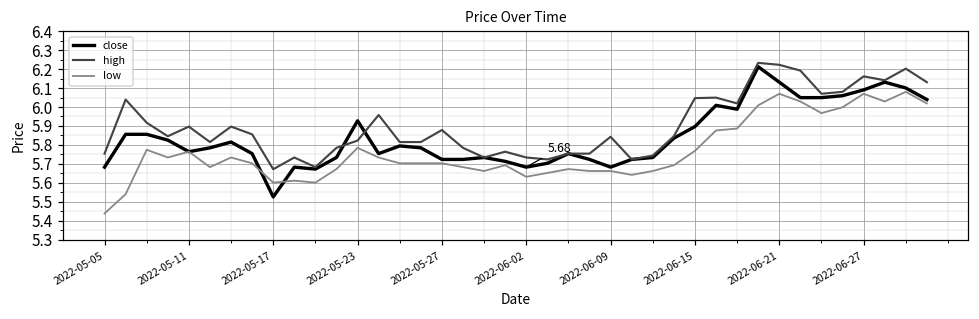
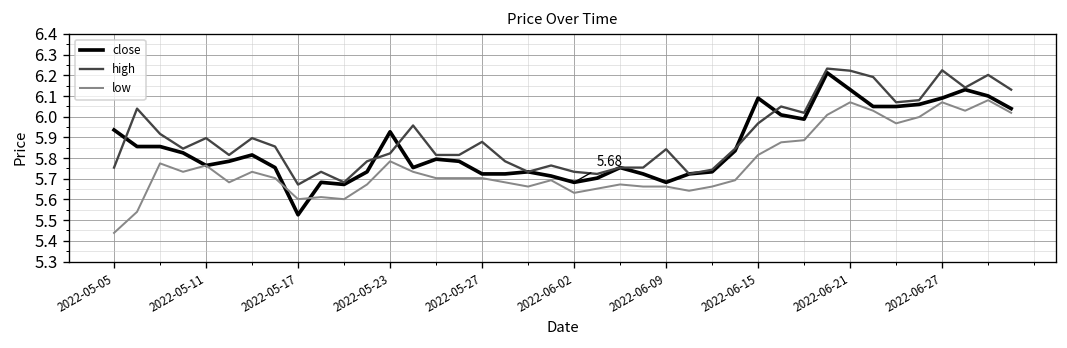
close, 2022-05-05: 5.68 -> 5.94
close, 2022-06-15: 5.90 -> 6.09
high, 2022-06-15: 6.05 -> 5.97
low, 2022-06-15: 5.77 -> 5.82
high, 2022-06-27: 6.16 -> 6.22
